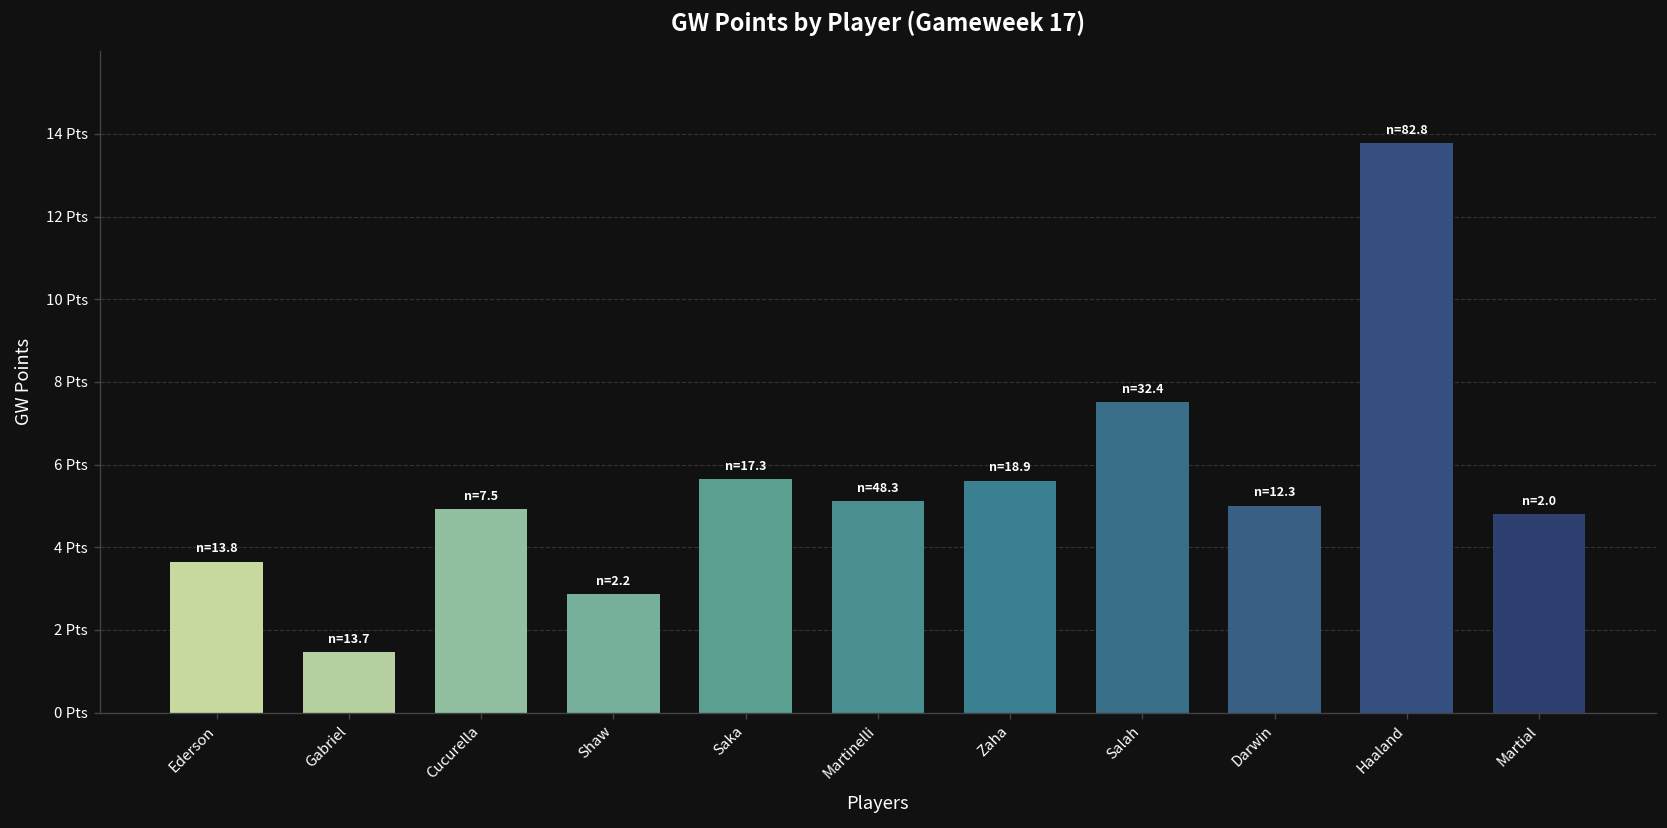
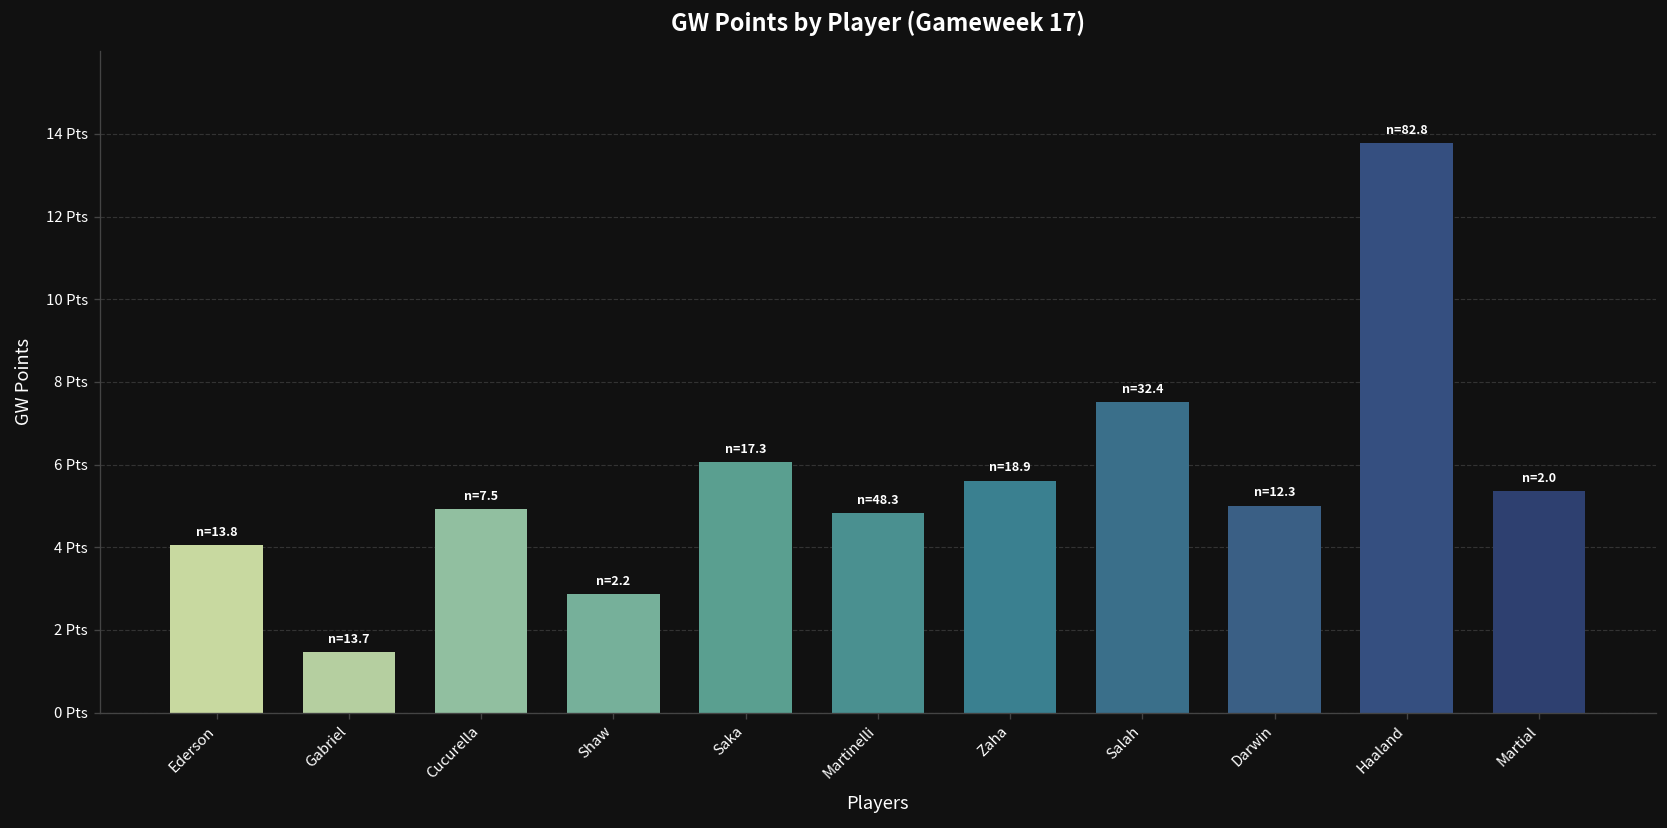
Ederson: 3.7 Pts -> 4.1 Pts
Saka: 5.7 Pts -> 6.1 Pts
Martinelli: 5.1 Pts -> 4.8 Pts
Martial: 4.8 Pts -> 5.4 Pts
